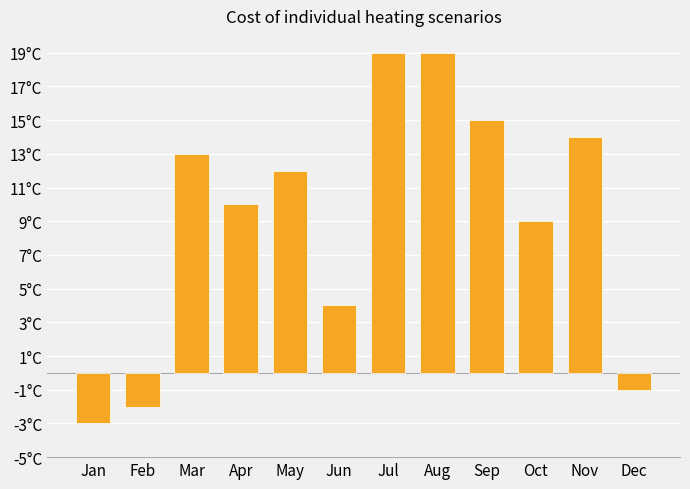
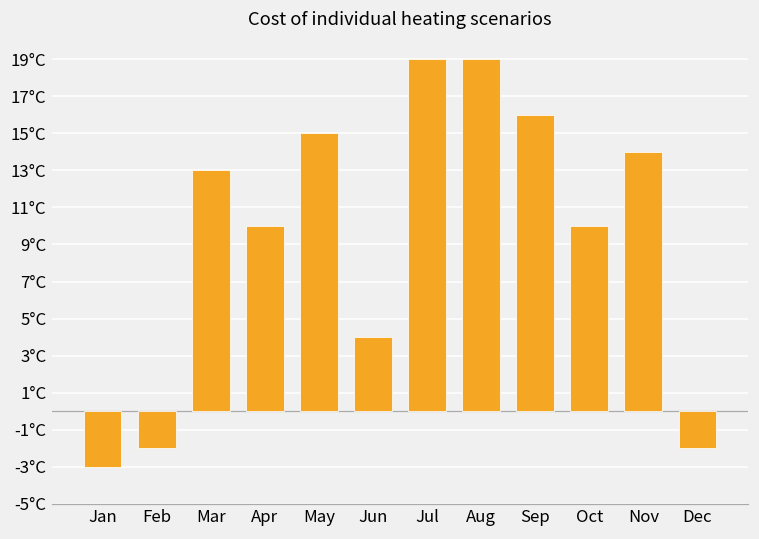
May: 12°C -> 15°C
Sep: 15°C -> 16°C
Oct: 9°C -> 10°C
Dec: -1°C -> -2°C
